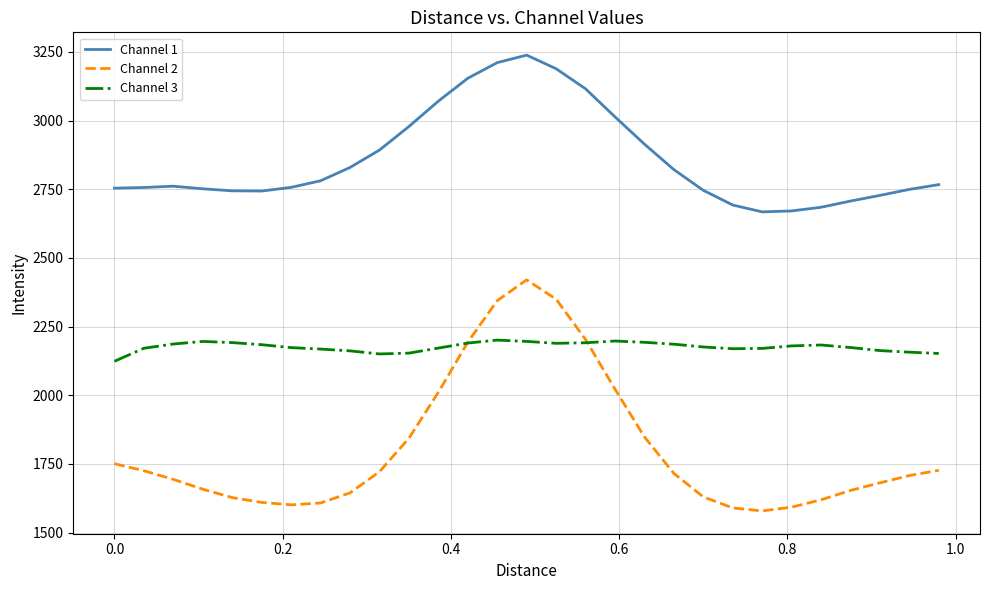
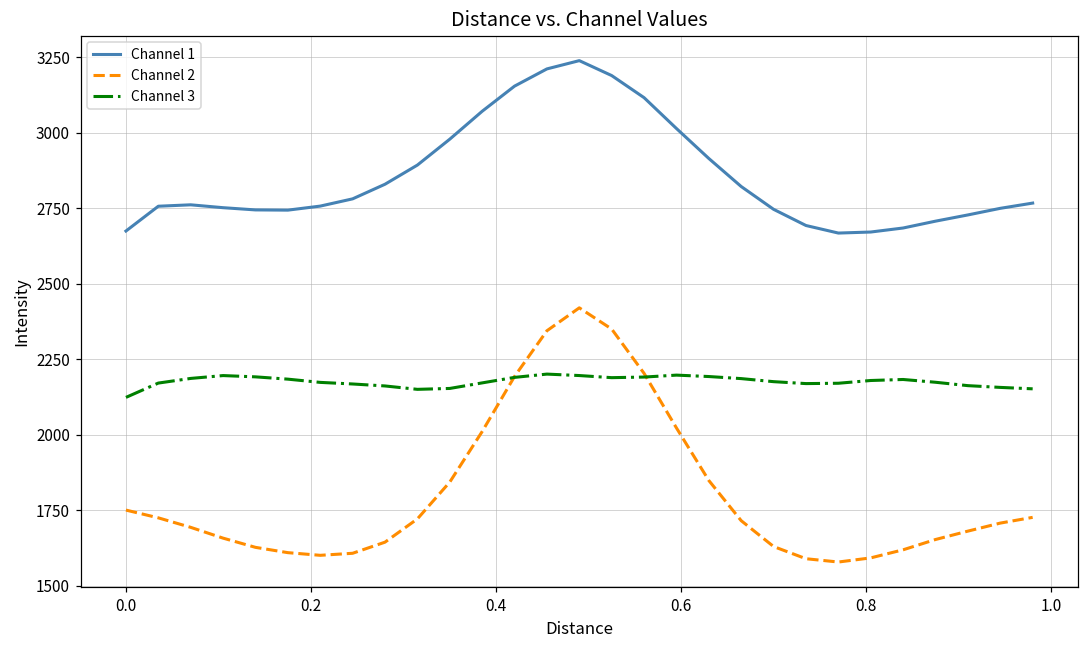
Channel 1, 0.0: 2750 -> 2670
